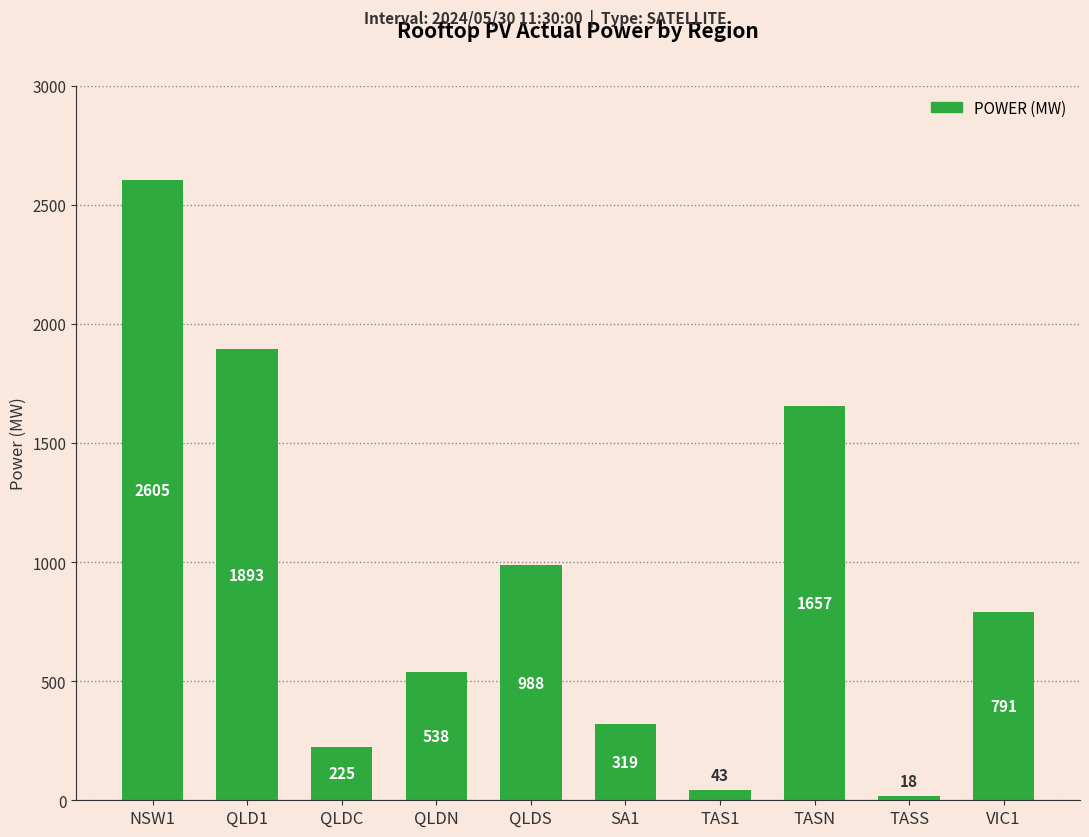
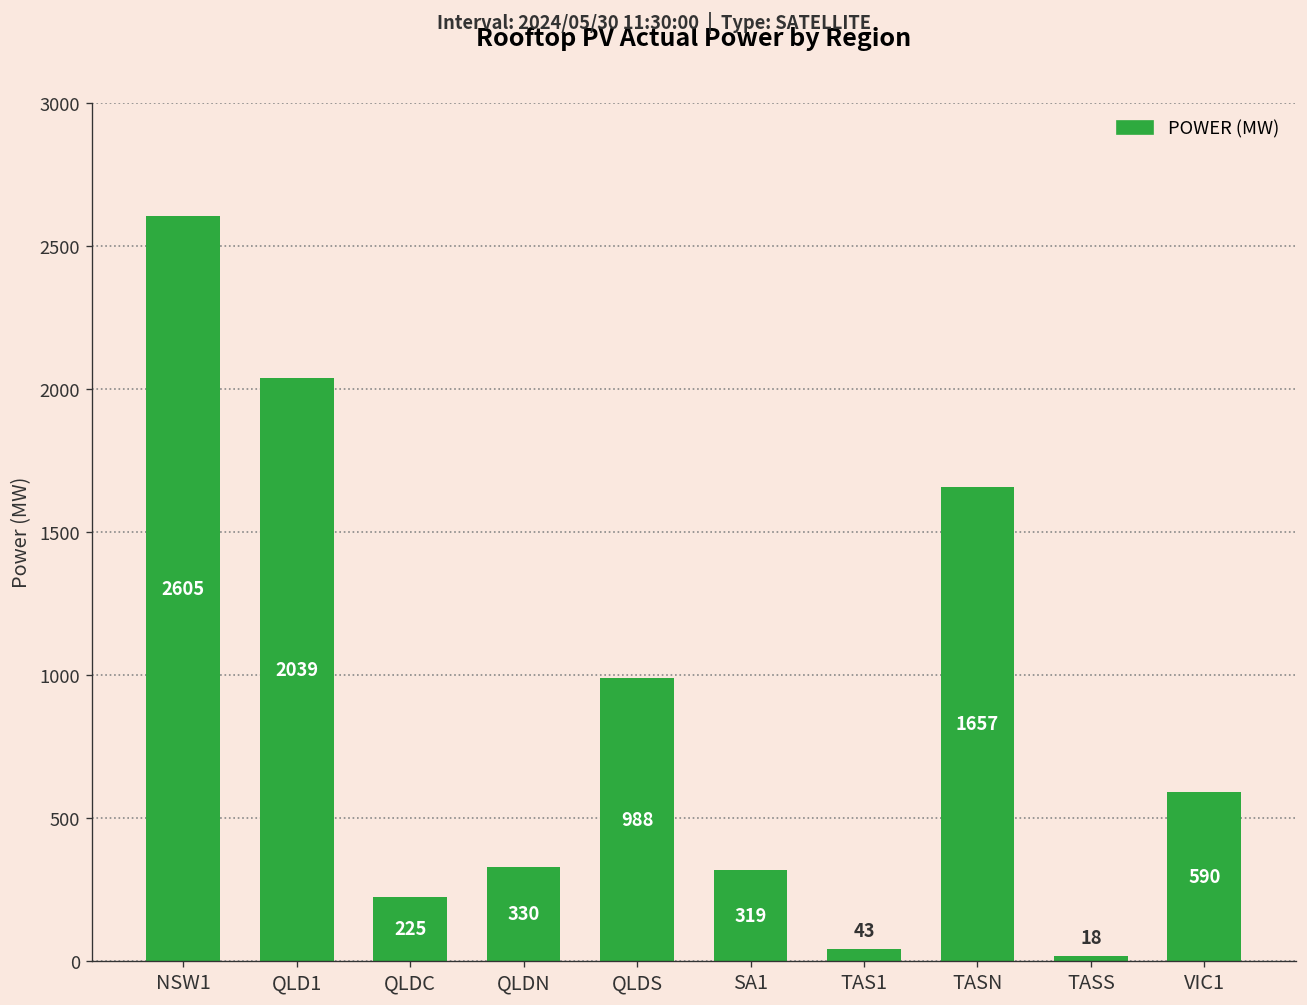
QLD1: 1893 -> 2039
QLDN: 538 -> 330
VIC1: 791 -> 590
